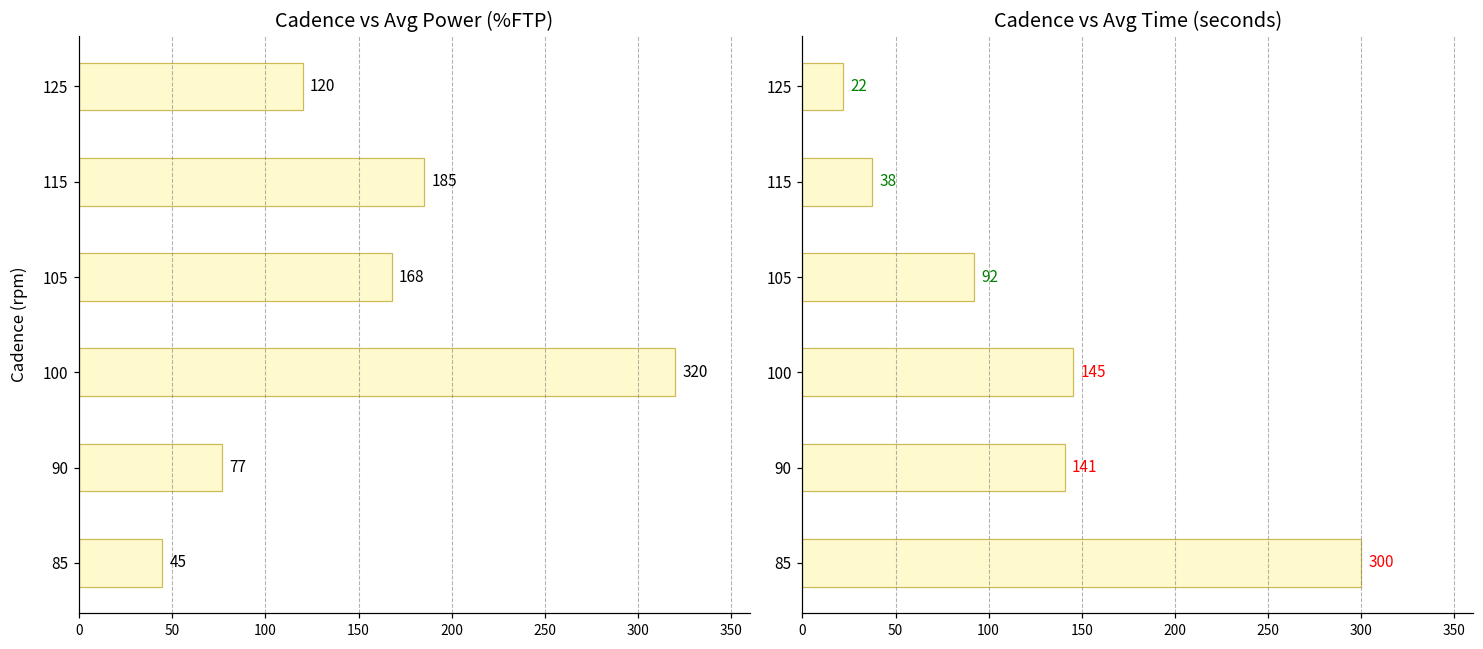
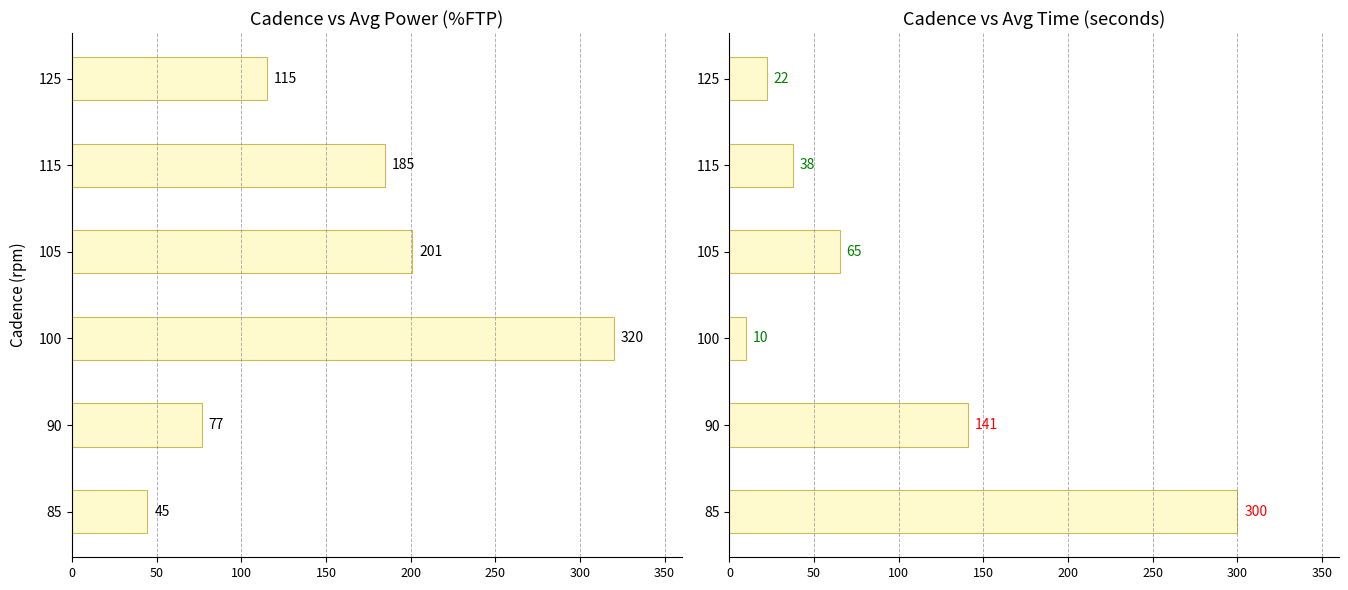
Cadence vs Avg Power (%FTP), 125: 120 -> 115
Cadence vs Avg Power (%FTP), 105: 168 -> 201
Cadence vs Avg Time (seconds), 105: 92 -> 65
Cadence vs Avg Time (seconds), 100: 145 -> 10
